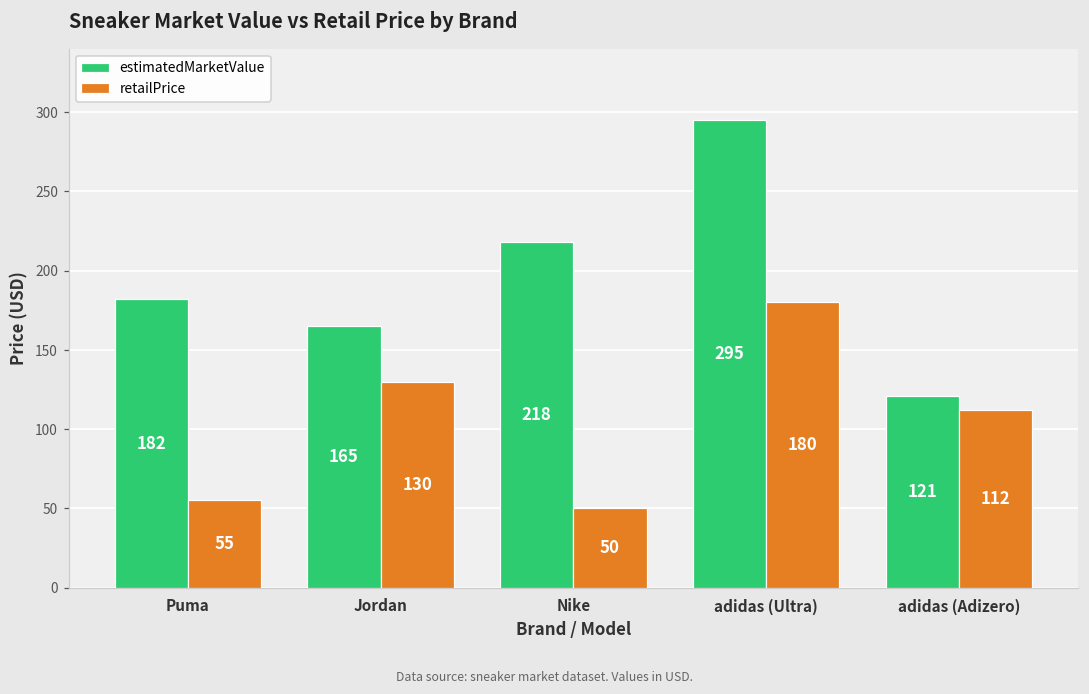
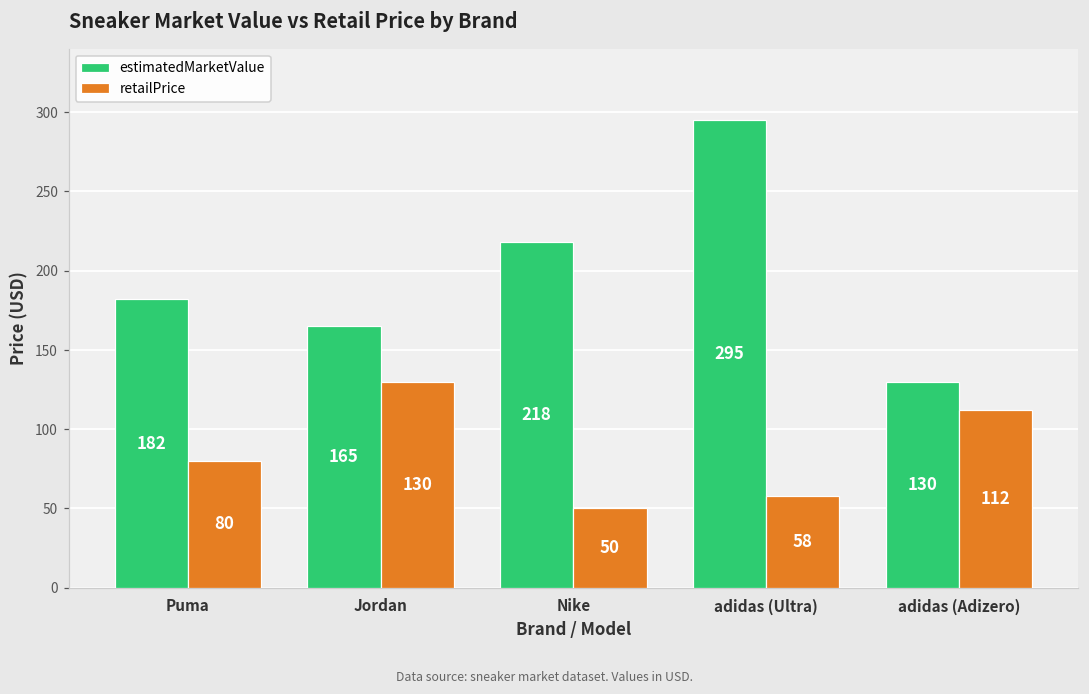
retailPrice, Puma: 55 -> 80
retailPrice, adidas (Ultra): 180 -> 58
estimatedMarketValue, adidas (Adizero): 121 -> 130
